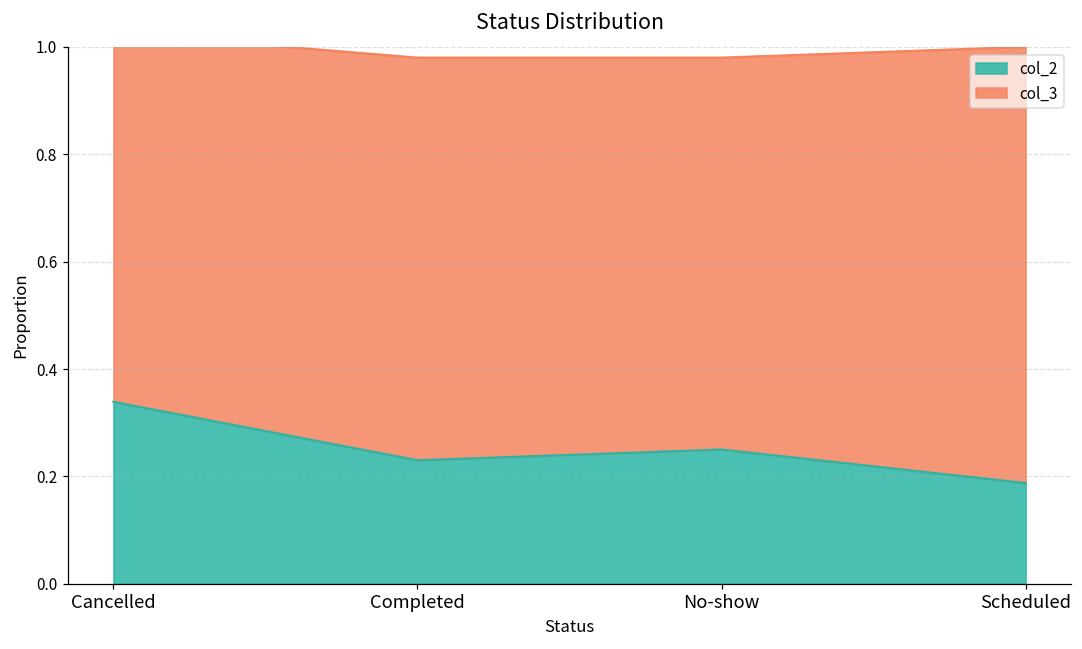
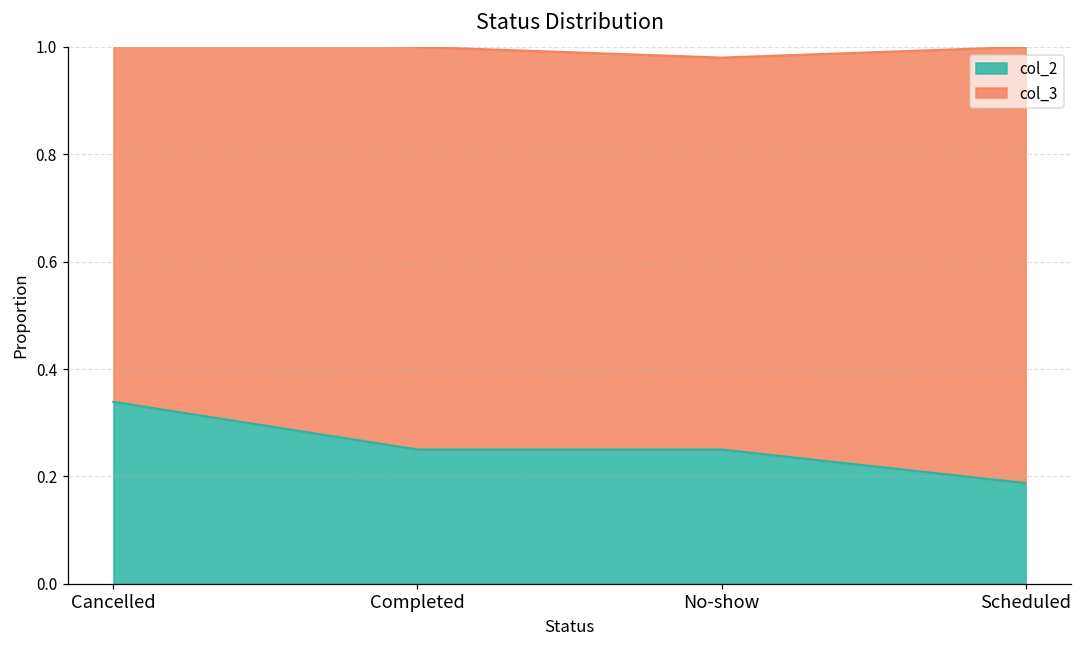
col_2, Completed: 0.23 -> 0.25
